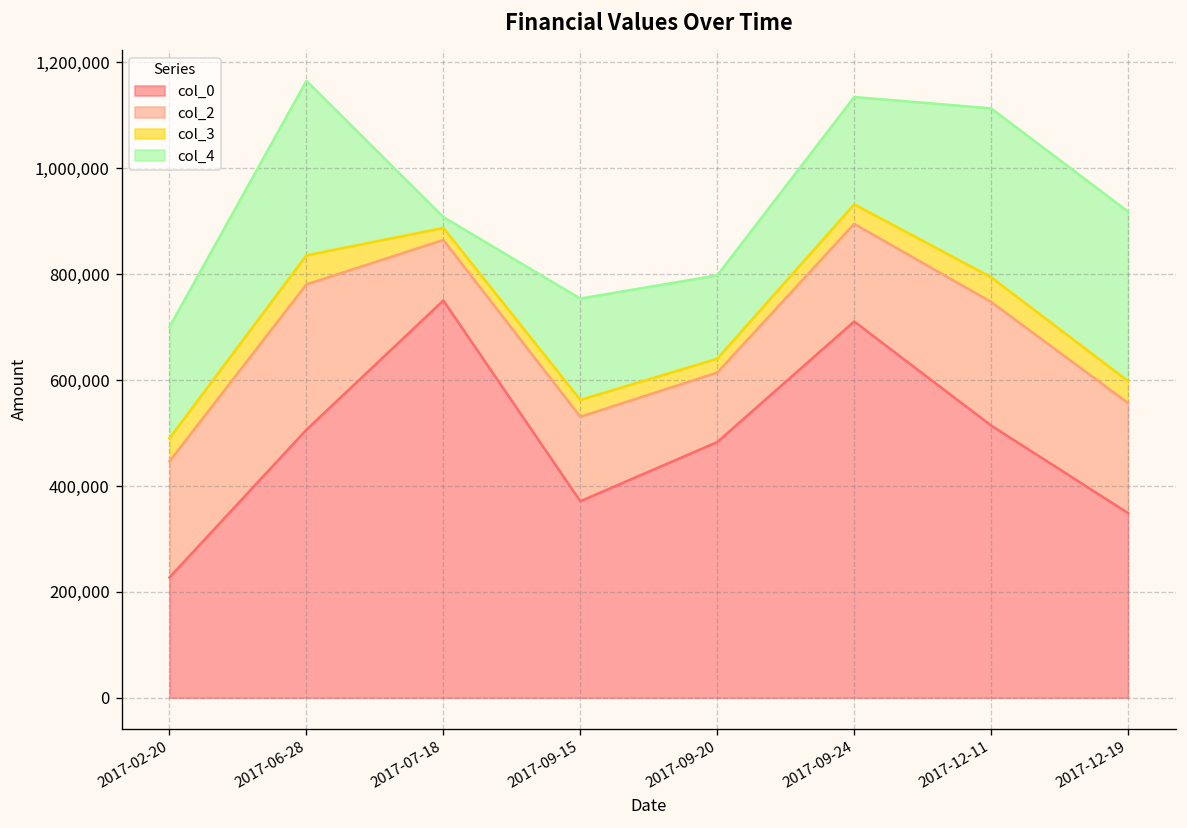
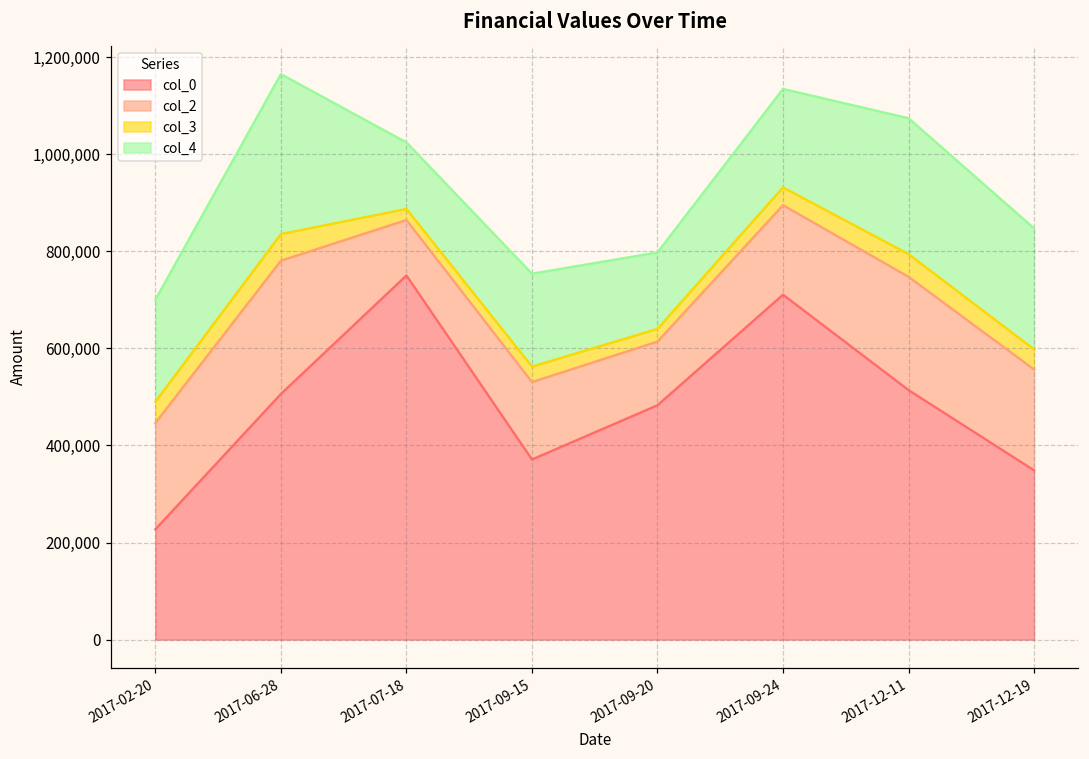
col_4, 2017-07-18: 20,000 -> 140,000
col_4, 2017-12-11: 320,000 -> 280,000
col_4, 2017-12-19: 320,000 -> 250,000
